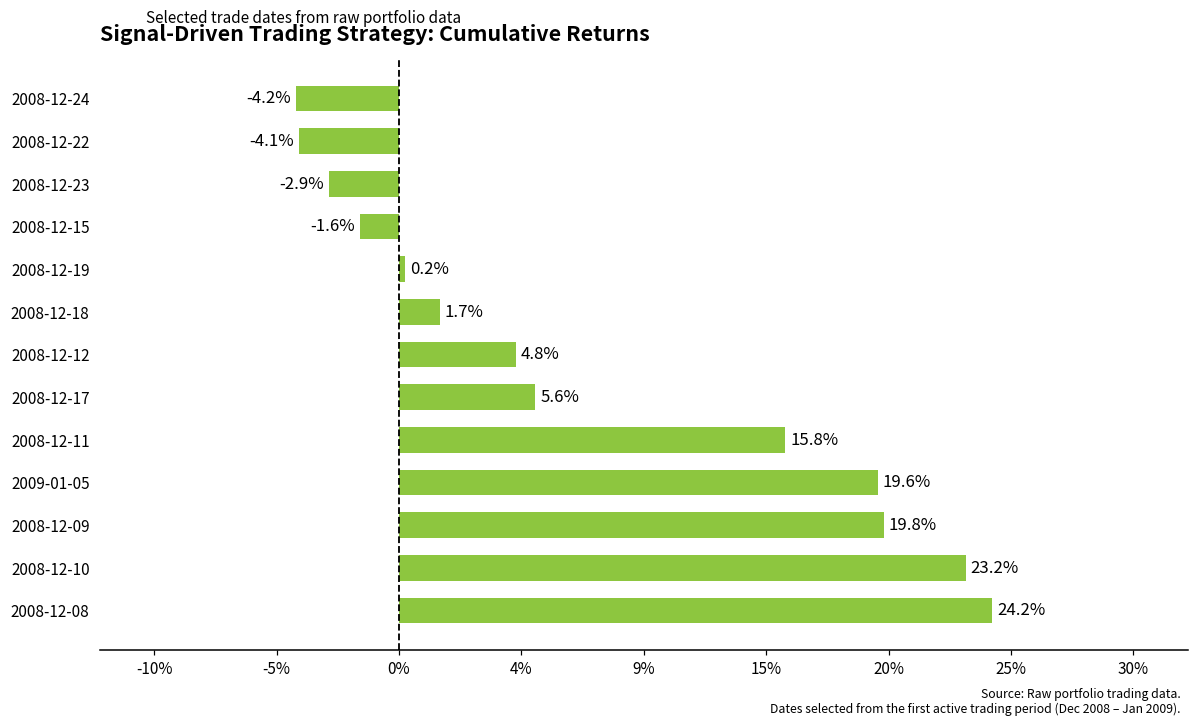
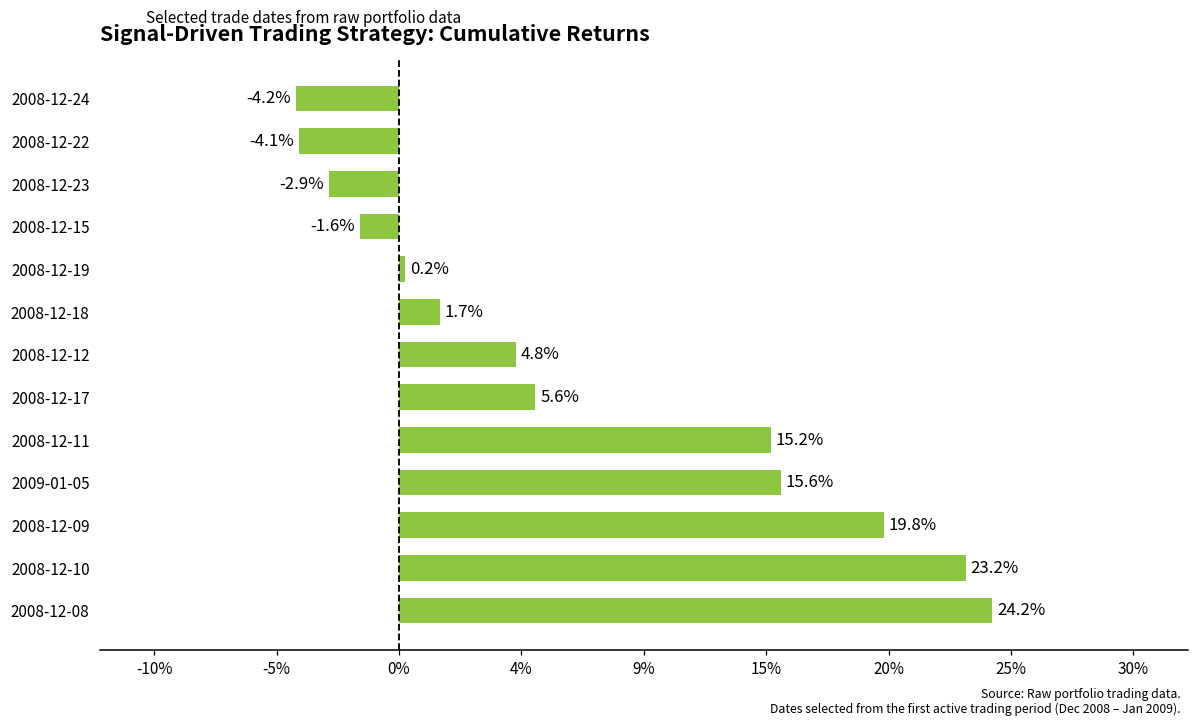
2008-12-11: 15.8% -> 15.2%
2009-01-05: 19.6% -> 15.6%
